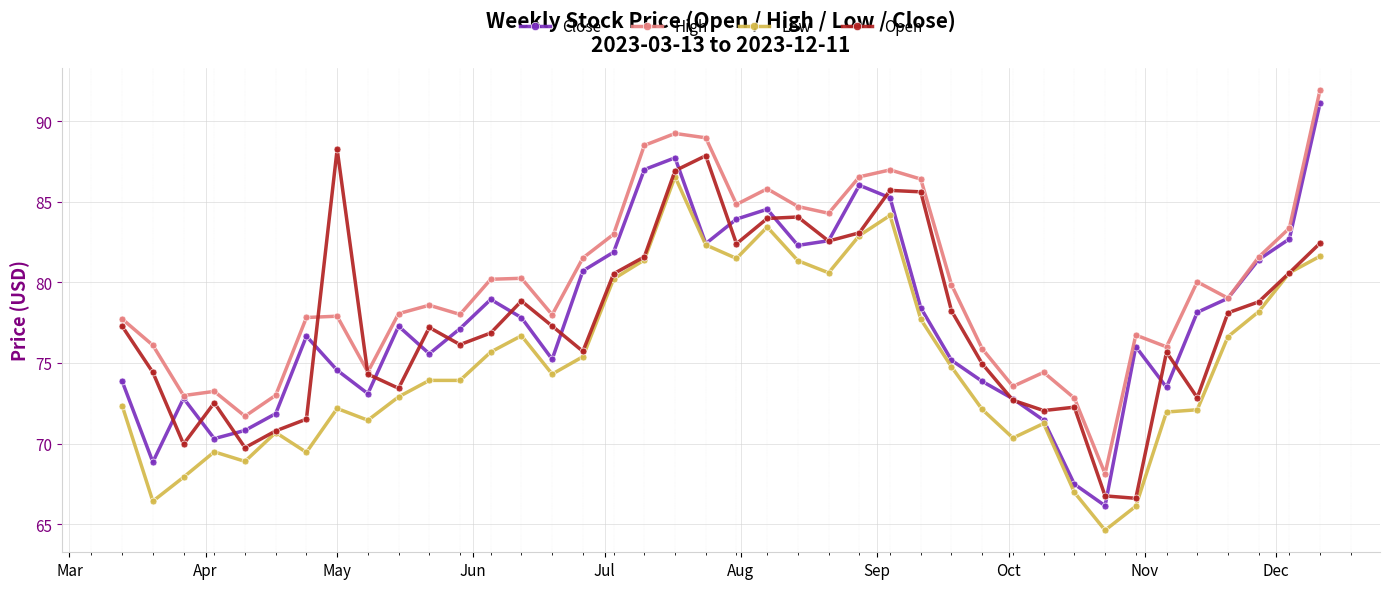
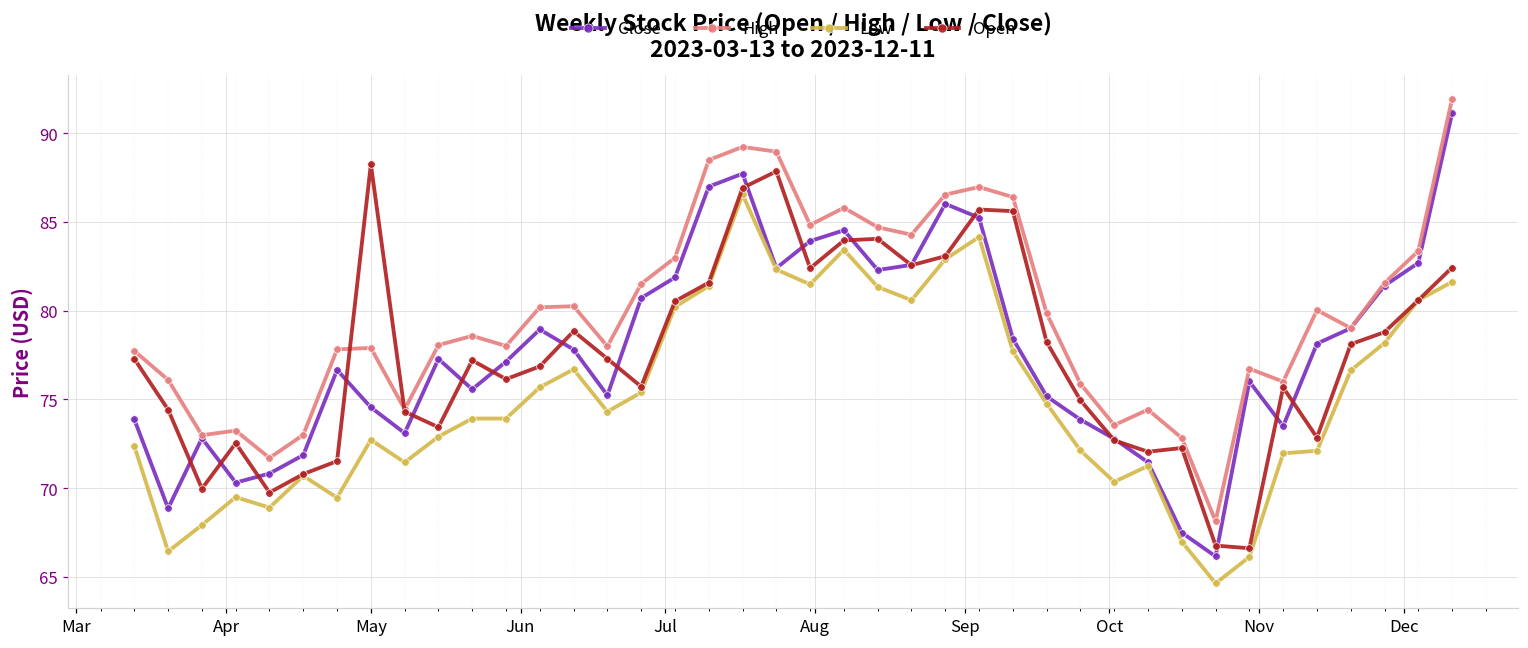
Low, May: 72.2 -> 72.7
